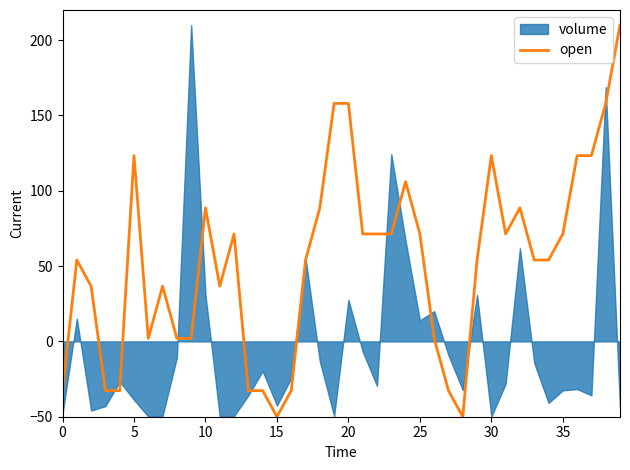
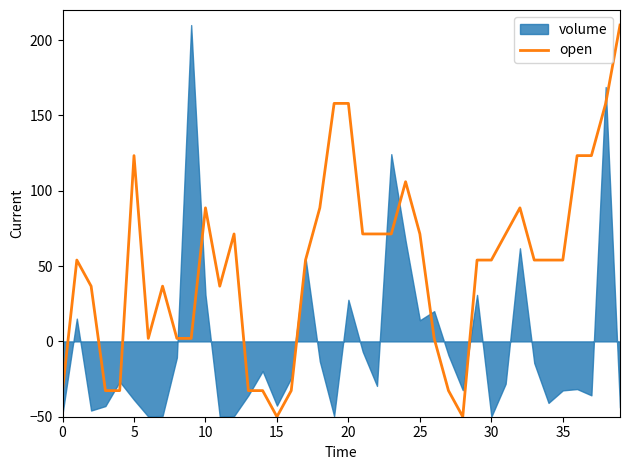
open, 30: 123 -> 54
open, 35: 71 -> 54
